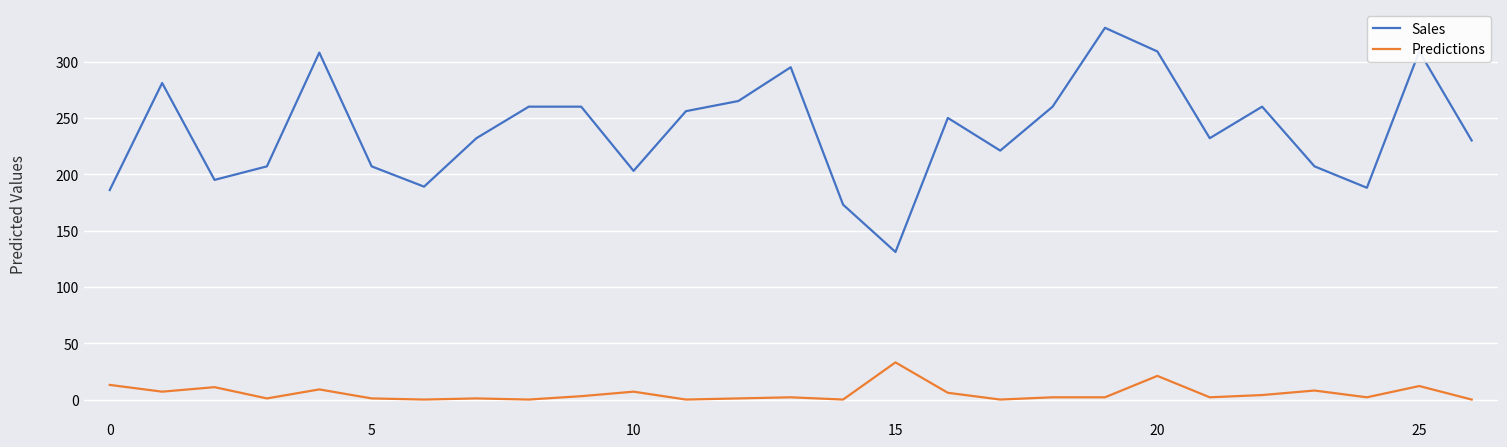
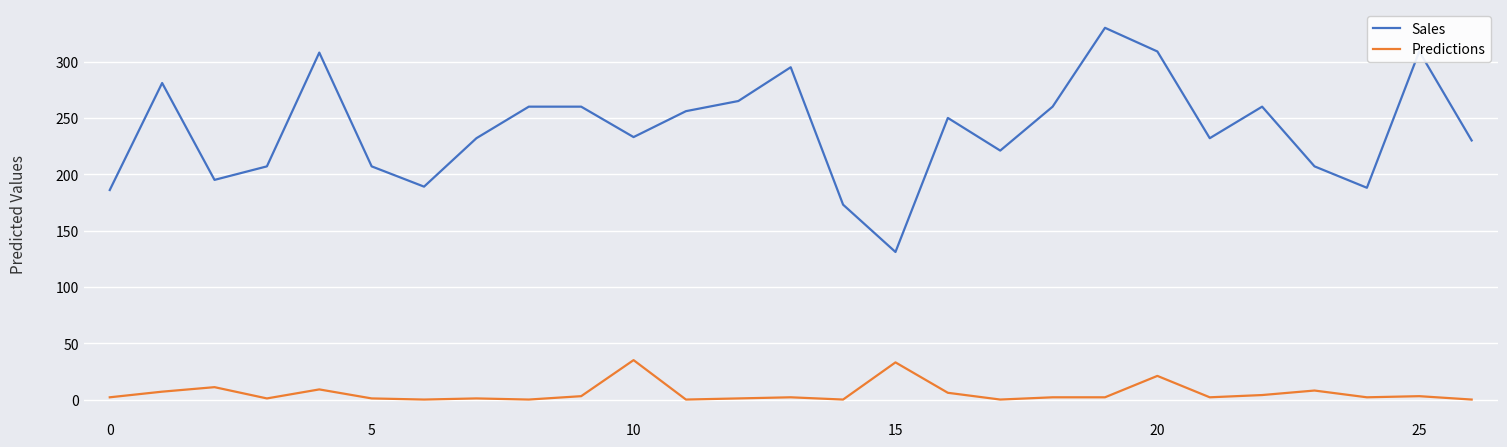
Predictions, 0: 13 -> 2
Sales, 10: 203 -> 233
Predictions, 10: 7 -> 35
Predictions, 25: 12 -> 3
